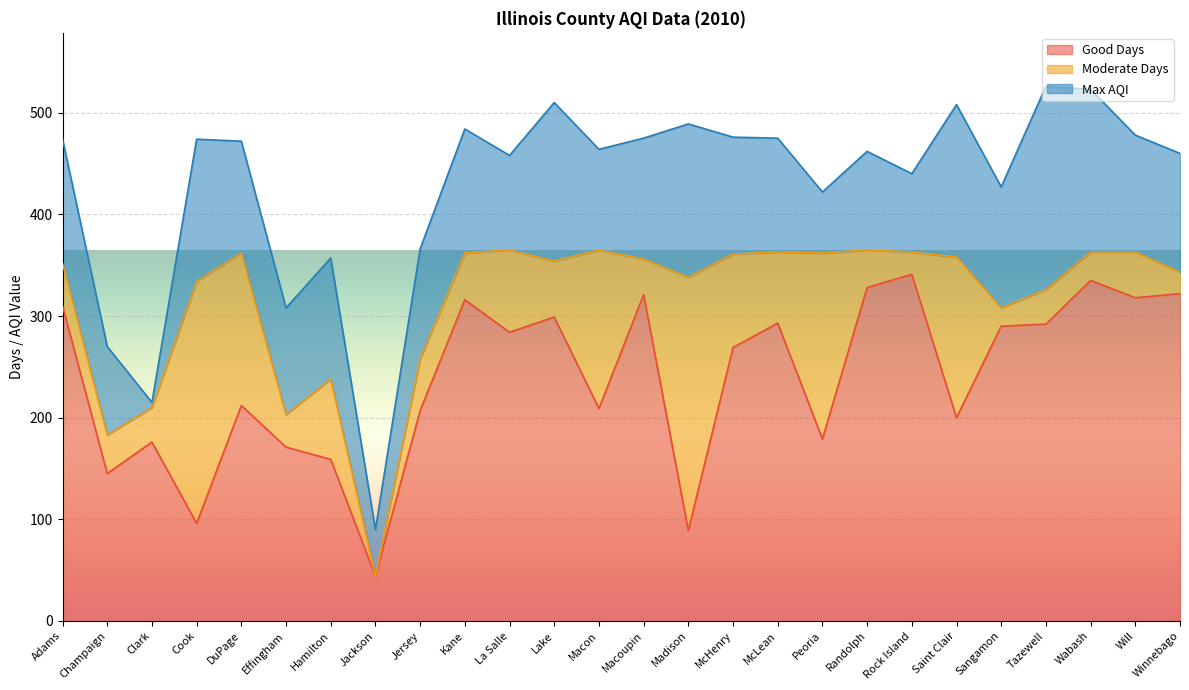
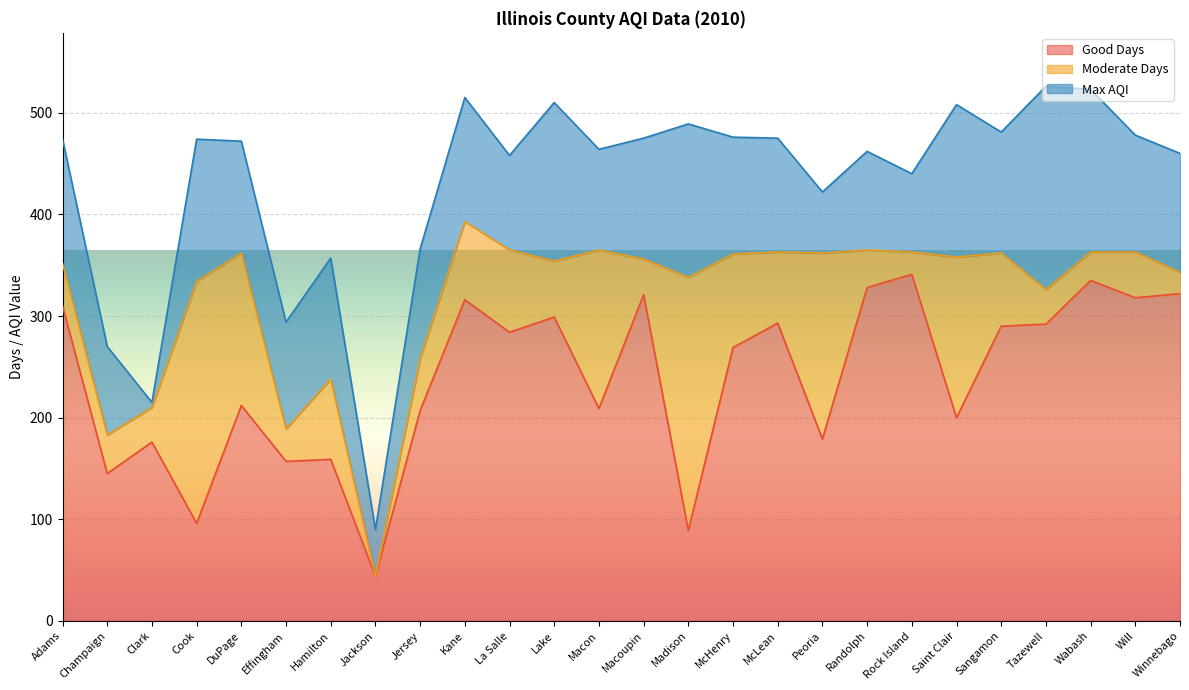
Good Days, Effingham: 171 -> 157
Moderate Days, Kane: 46 -> 77
Moderate Days, Sangamon: 18 -> 72
